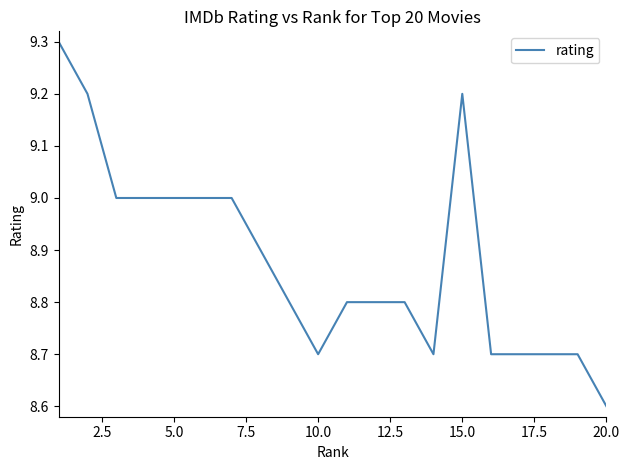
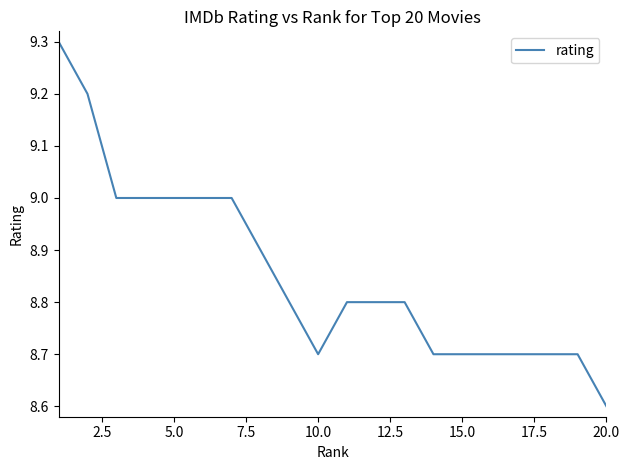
15.0: 9.2 -> 8.7
